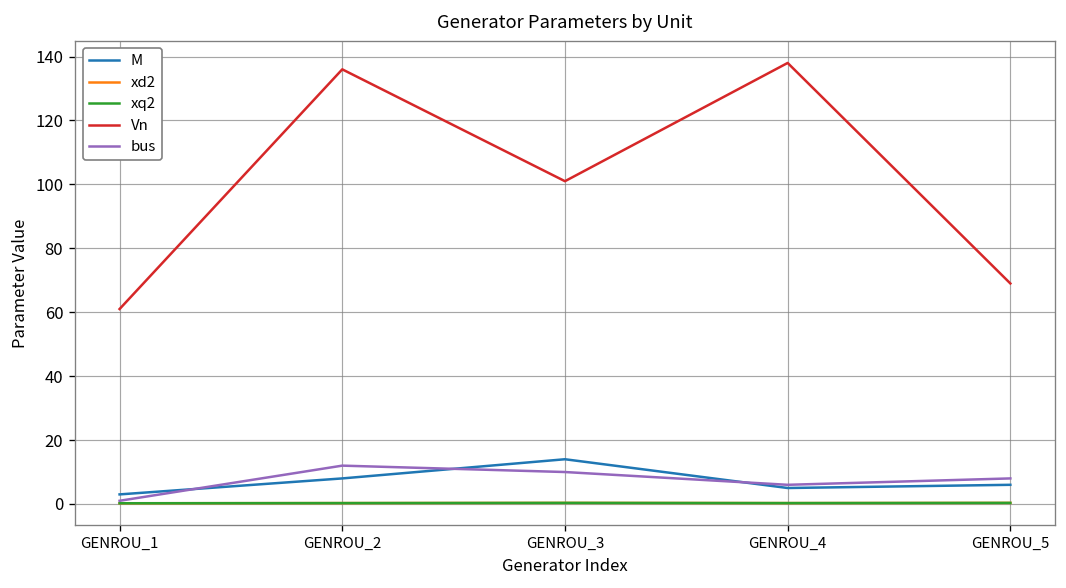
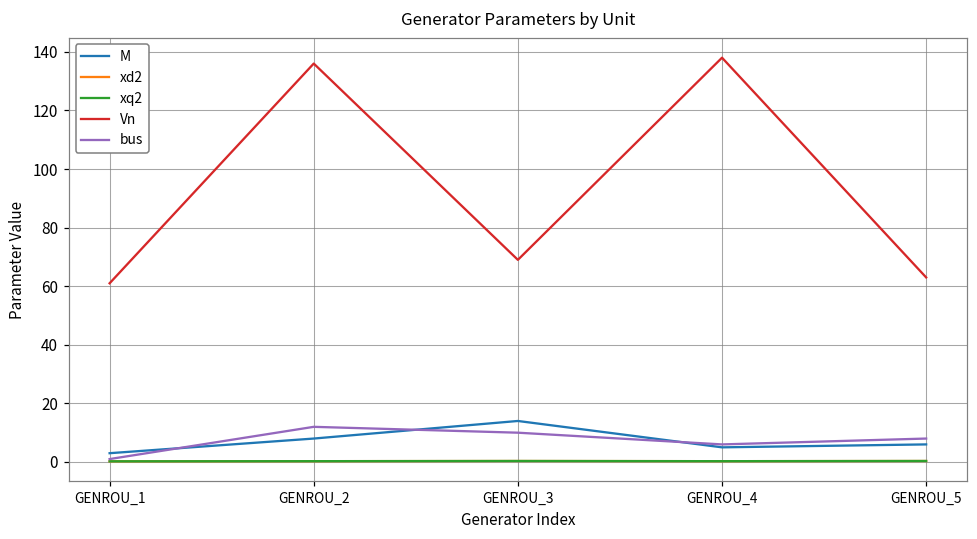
Vn, GENROU_3: 101 -> 69
Vn, GENROU_5: 69 -> 63
